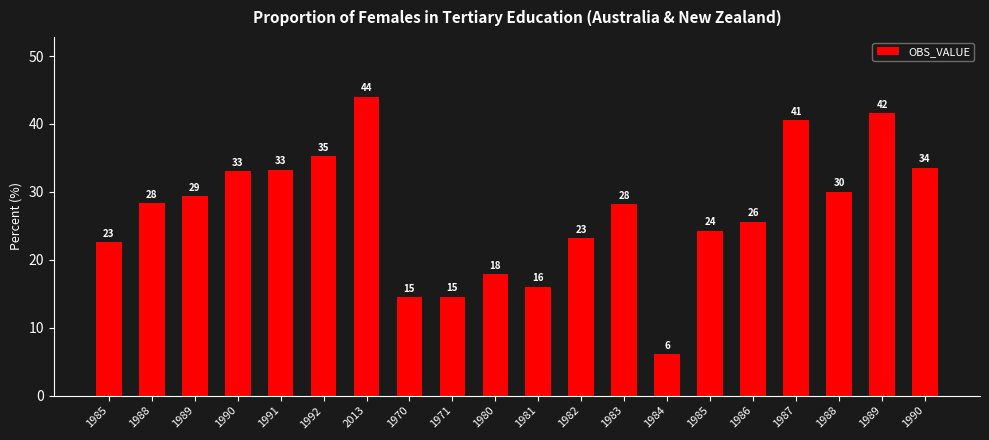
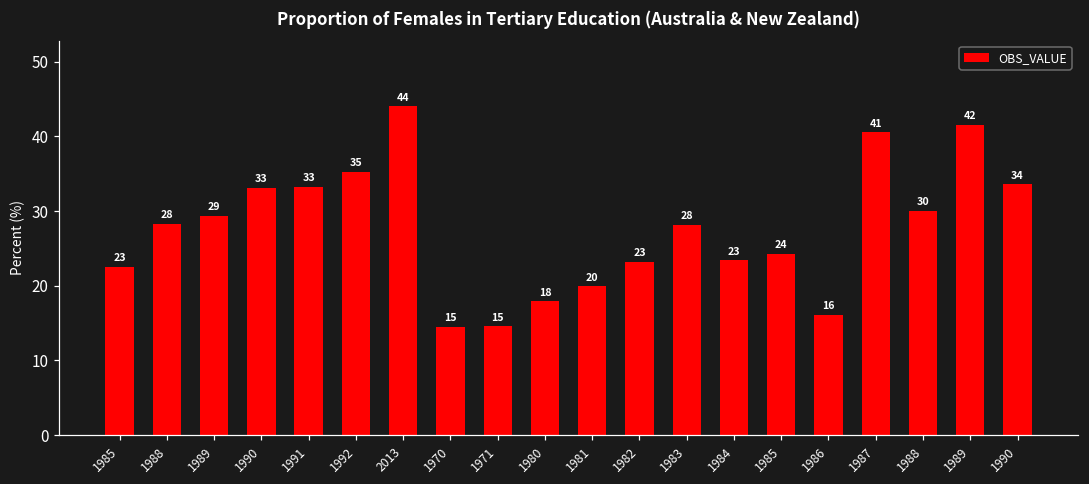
1981: 16 -> 20
1984: 6 -> 23
1986: 26 -> 16
